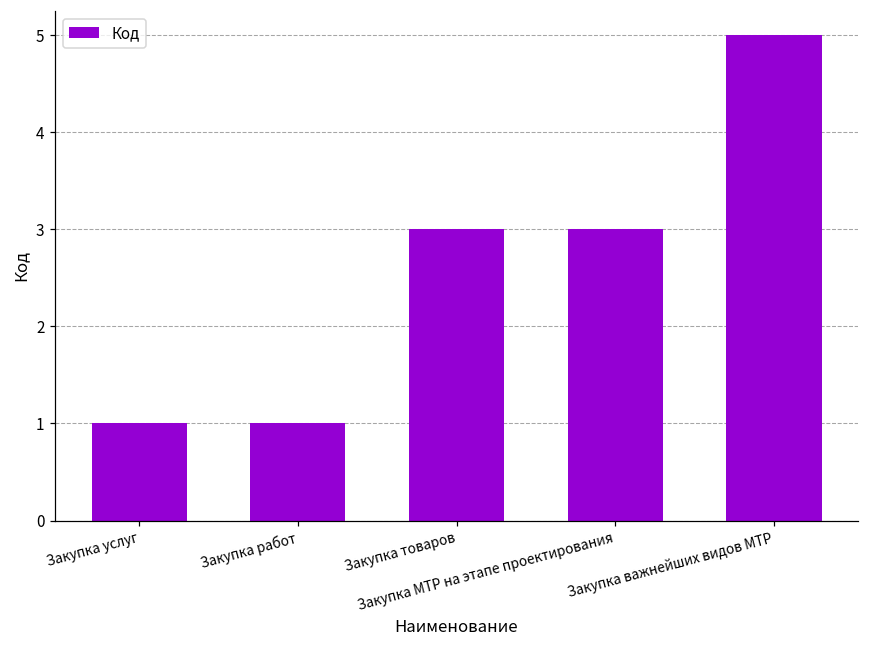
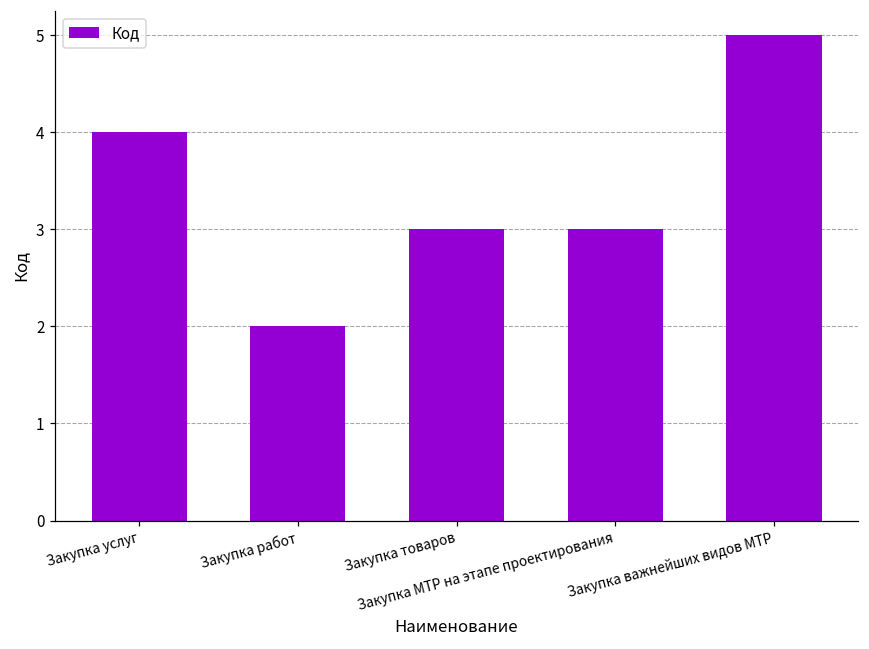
Закупка услуг: 1 -> 4
Закупка работ: 1 -> 2
